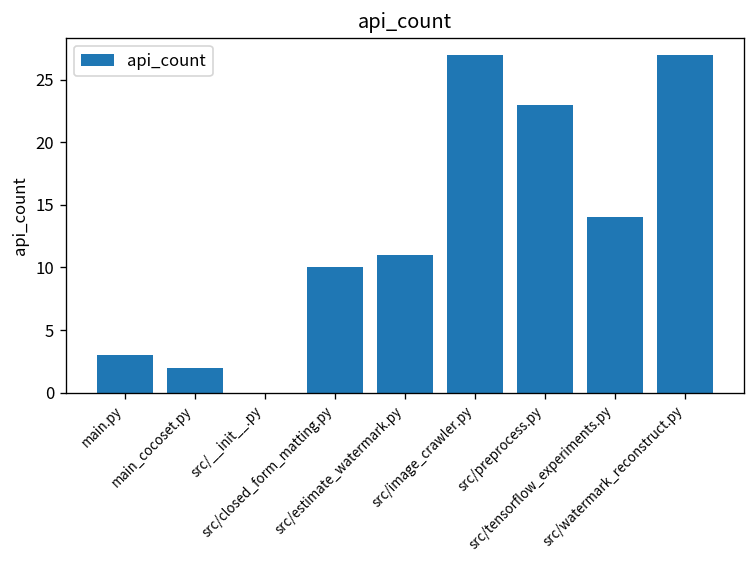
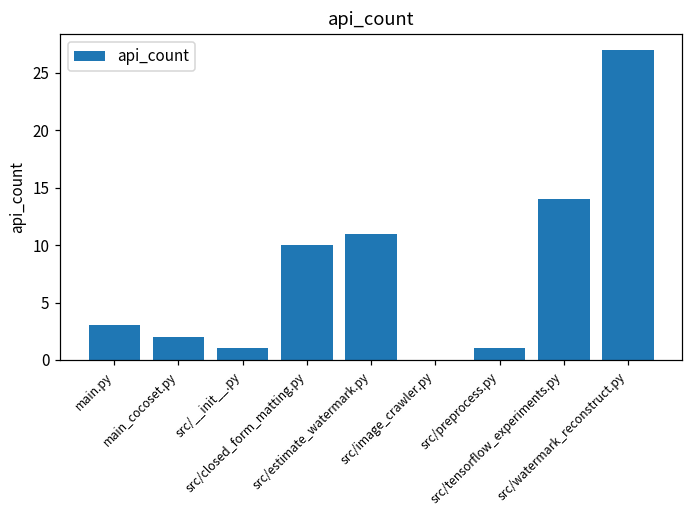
src/__init__.py: 0 -> 1
src/image_crawler.py: 27 -> 0
src/preprocess.py: 23 -> 1
